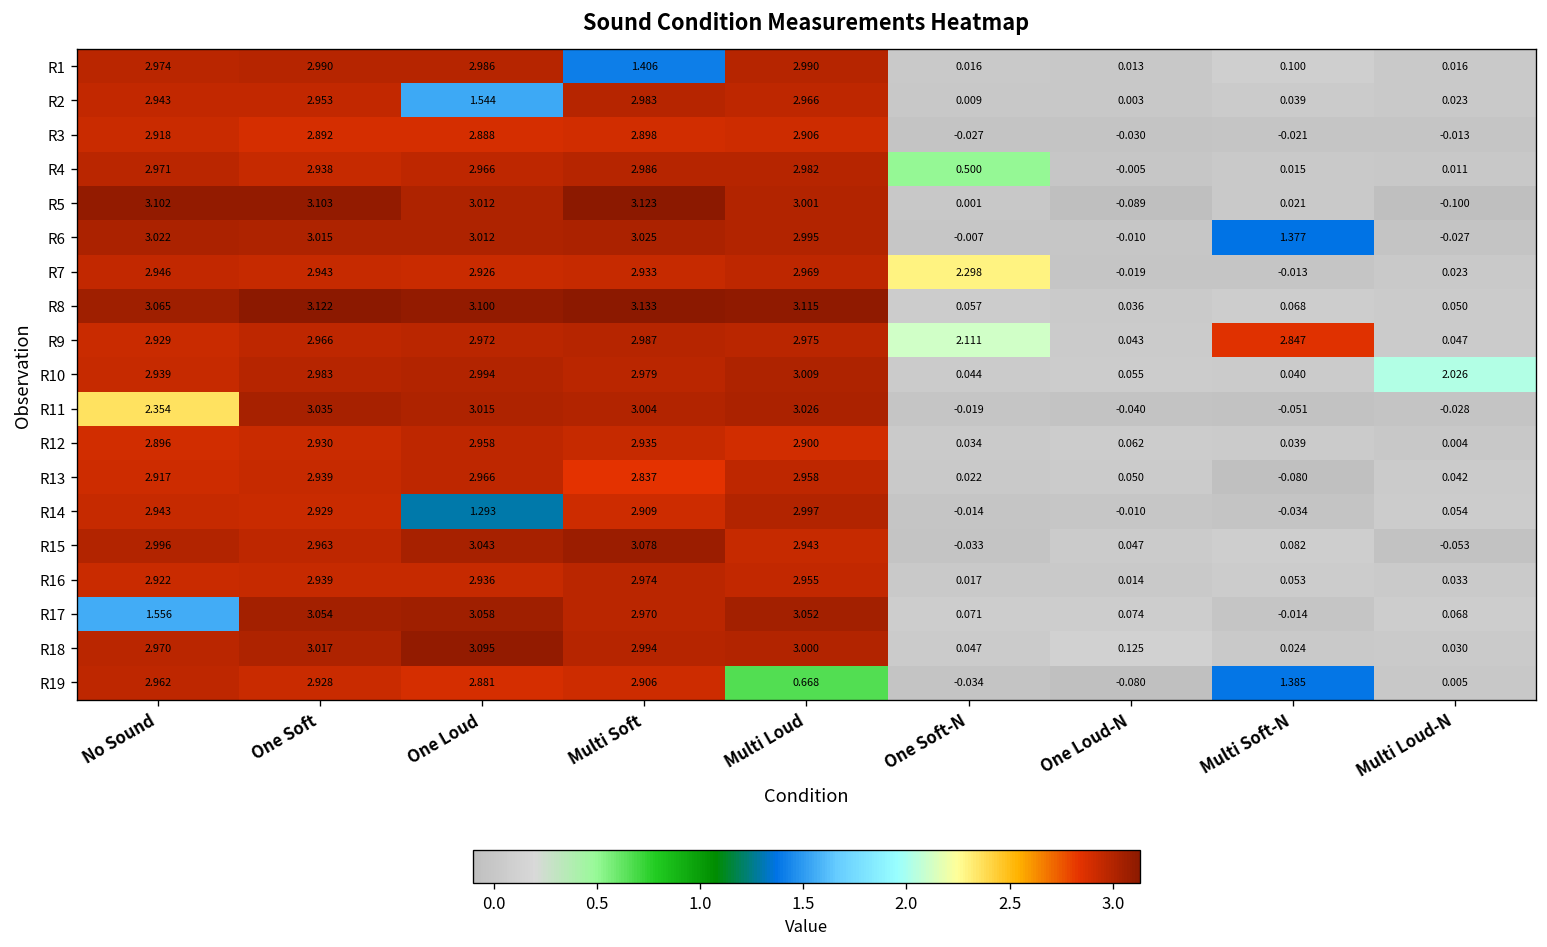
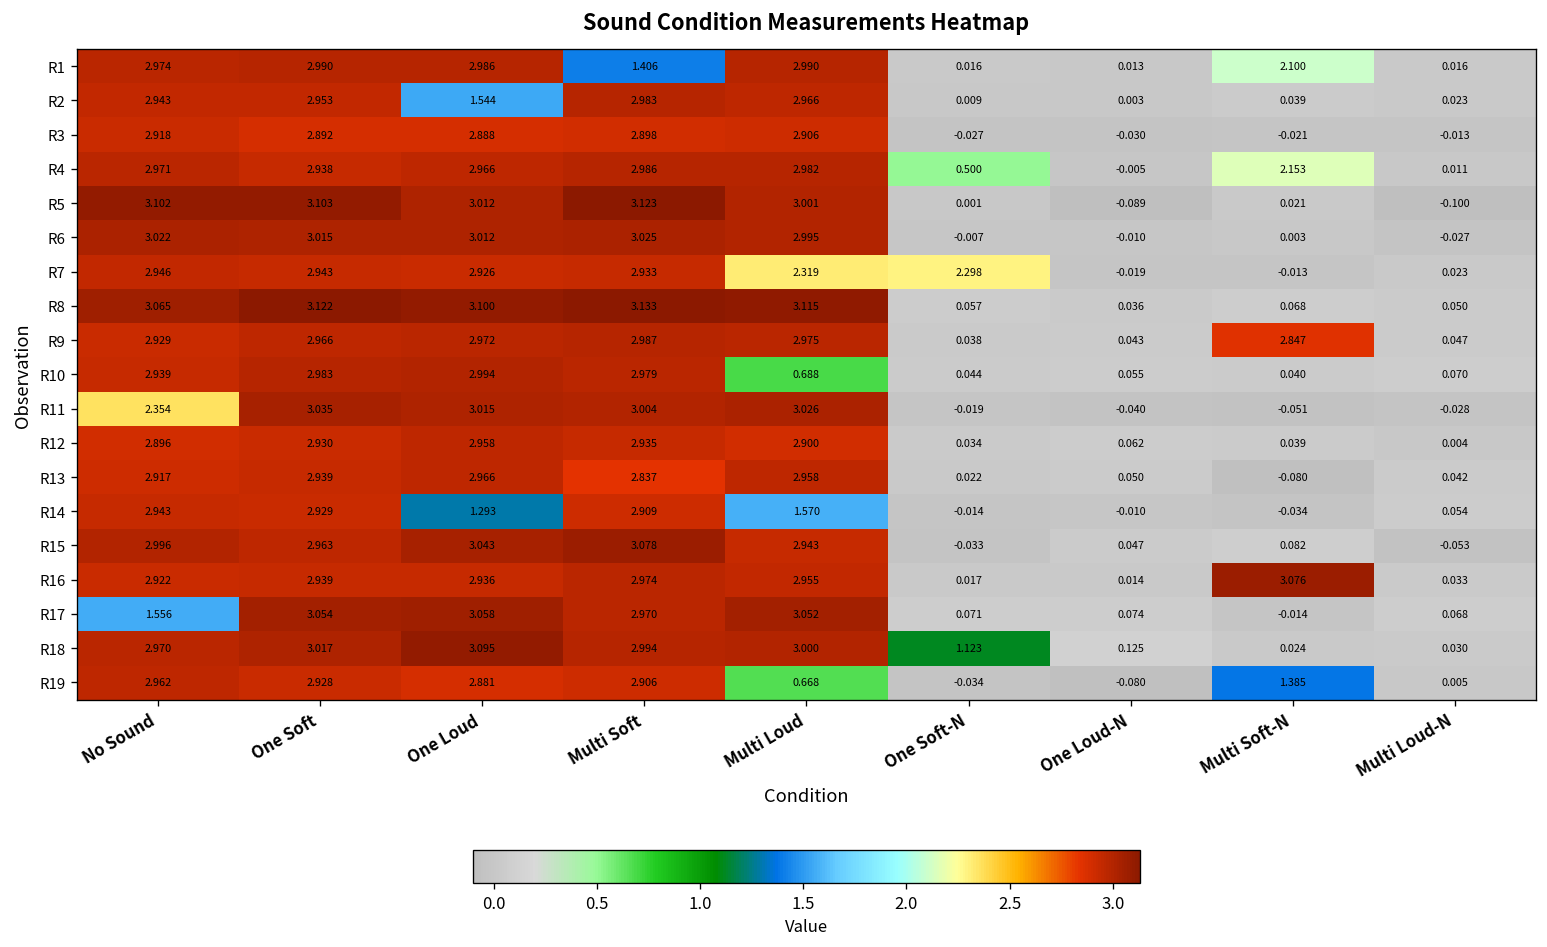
R1, Multi Soft-N: 0.100 -> 2.100
R4, Multi Soft-N: 0.015 -> 2.153
R6, Multi Soft-N: 1.377 -> 0.003
R7, Multi Loud: 2.969 -> 2.319
R9, One Soft-N: 2.111 -> 0.038
R10, Multi Loud: 3.009 -> 0.688
R10, Multi Loud-N: 2.026 -> 0.070
R14, Multi Loud: 2.997 -> 1.570
R16, Multi Soft-N: 0.053 -> 3.076
R18, One Soft-N: 0.047 -> 1.123
